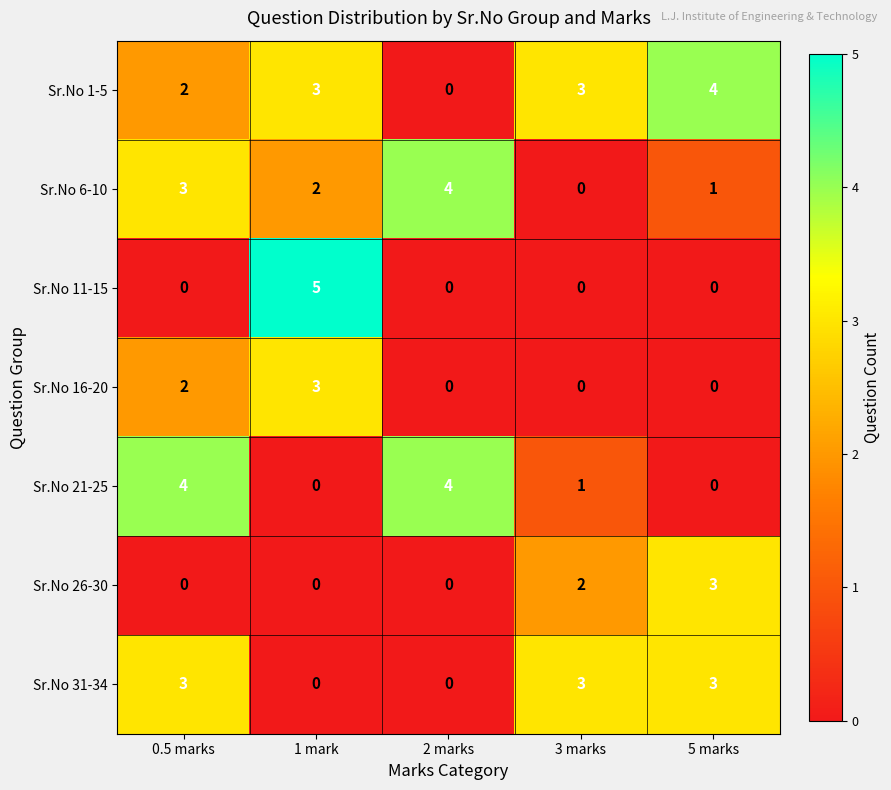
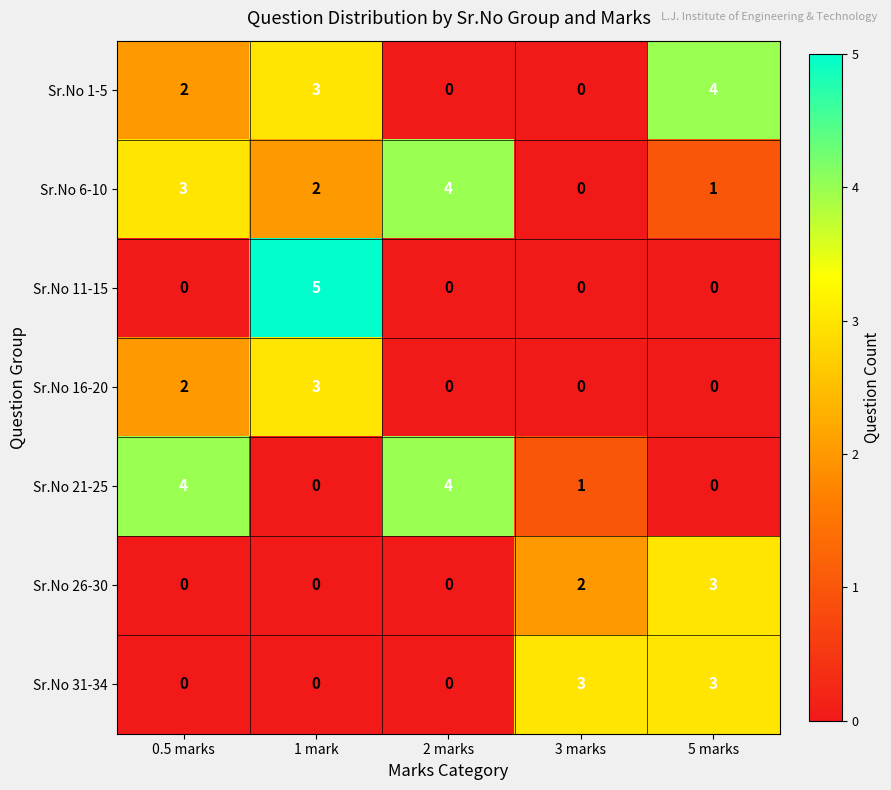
Sr.No 1-5, 3 marks: 3 -> 0
Sr.No 31-34, 0.5 marks: 3 -> 0
